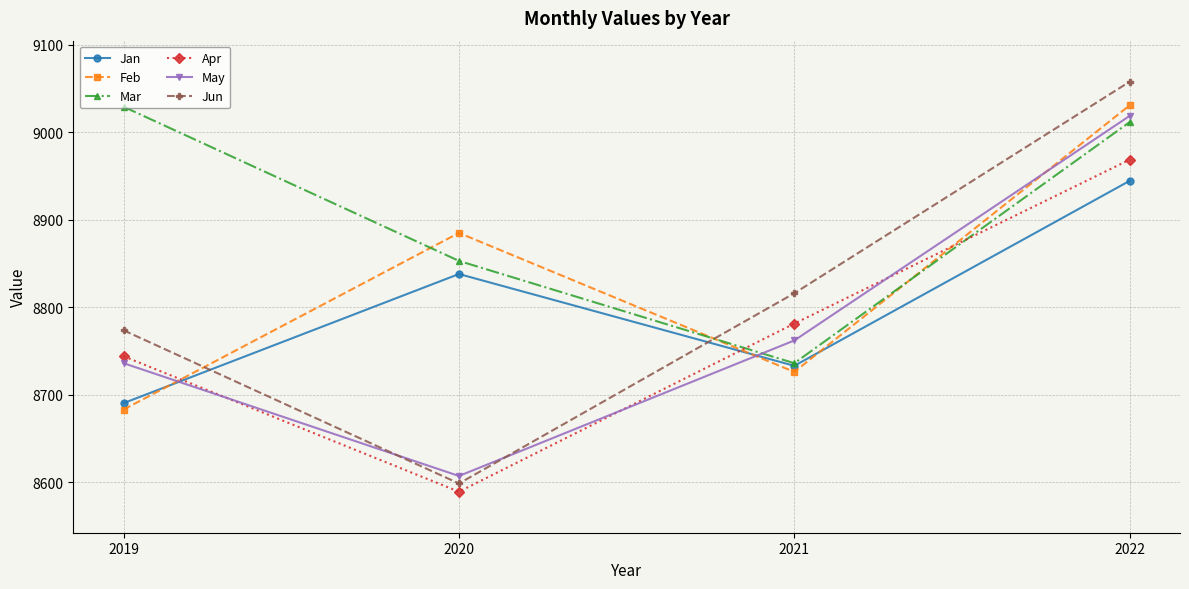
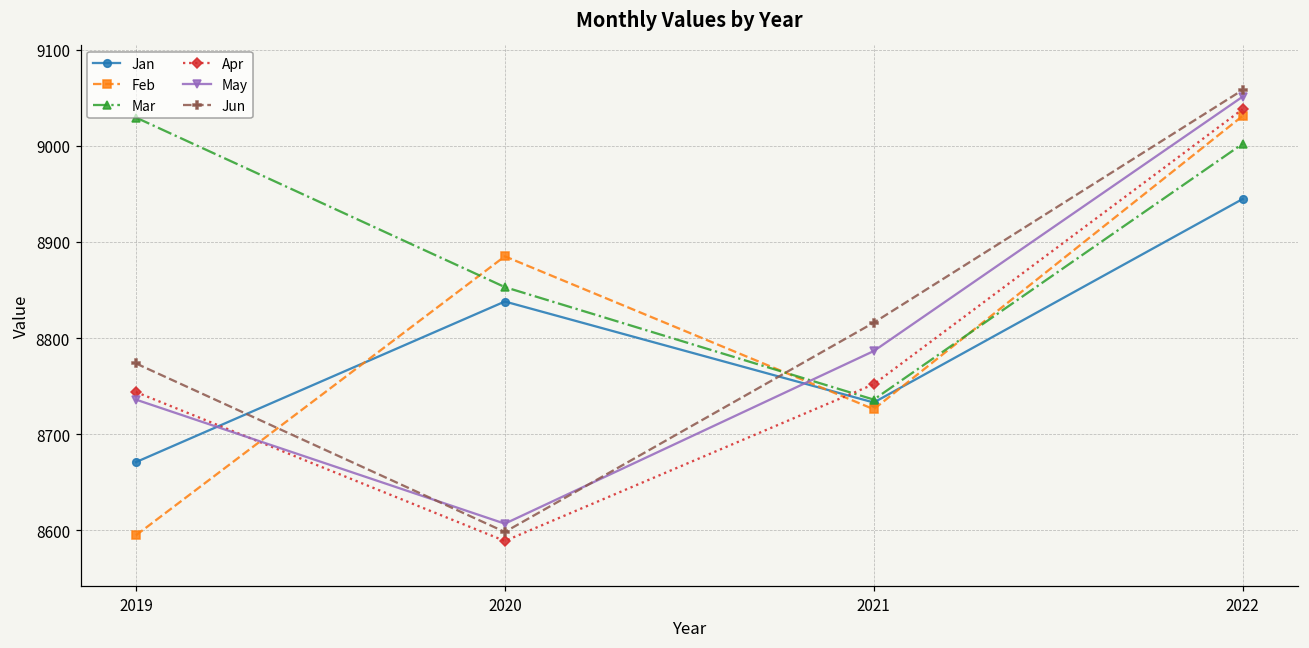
Jan, 2019: 8690 -> 8670
Feb, 2019: 8680 -> 8590
Apr, 2021: 8780 -> 8750
May, 2021: 8760 -> 8790
Mar, 2022: 9010 -> 9000
Apr, 2022: 8970 -> 9040
May, 2022: 9020 -> 9050
